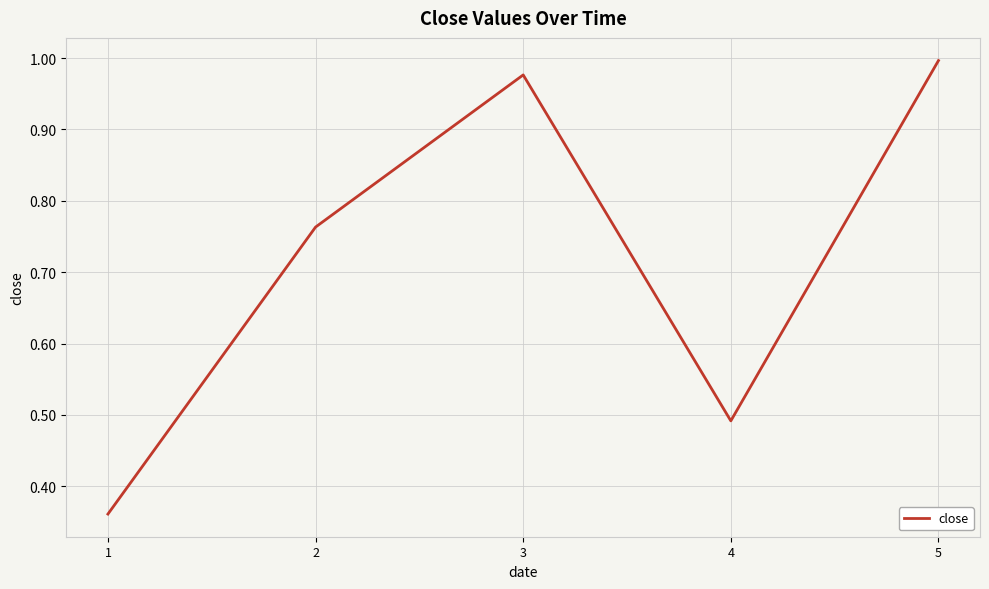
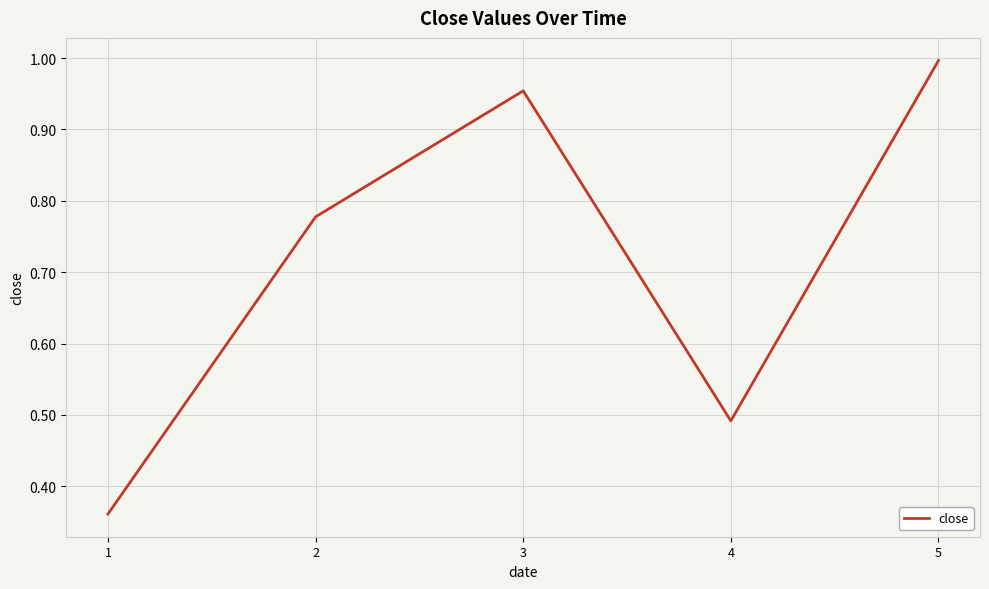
2: 0.76 -> 0.78
3: 0.98 -> 0.95
